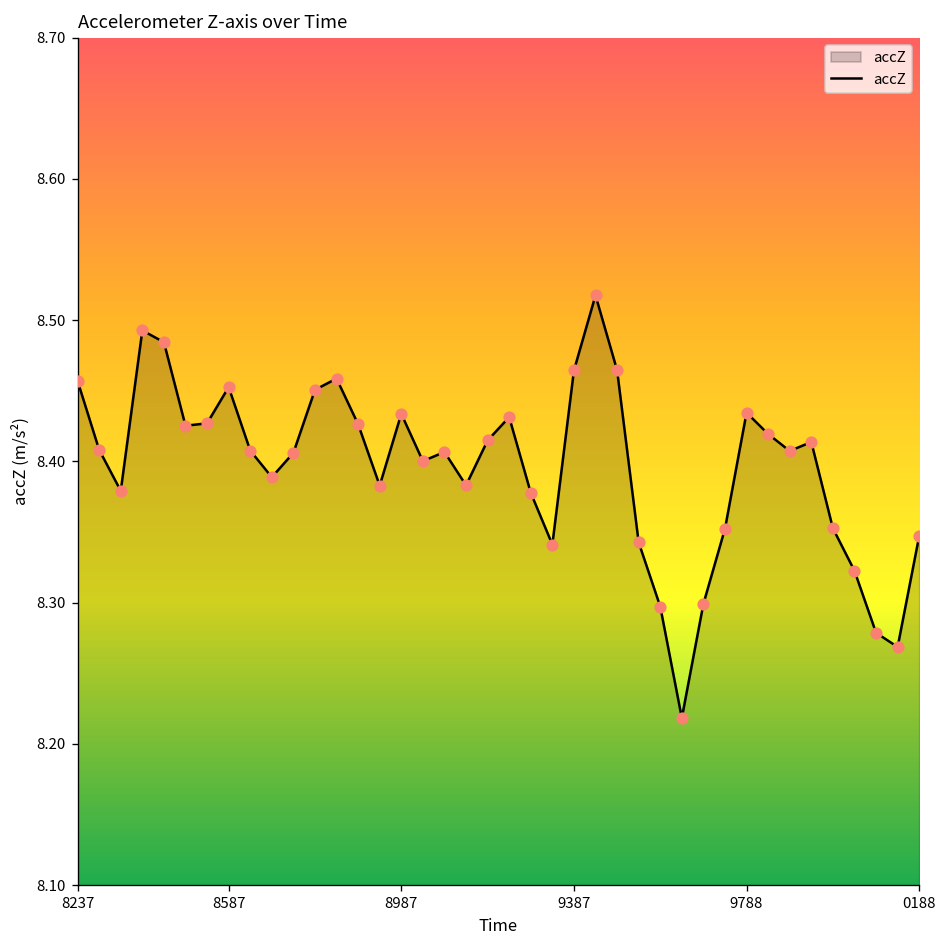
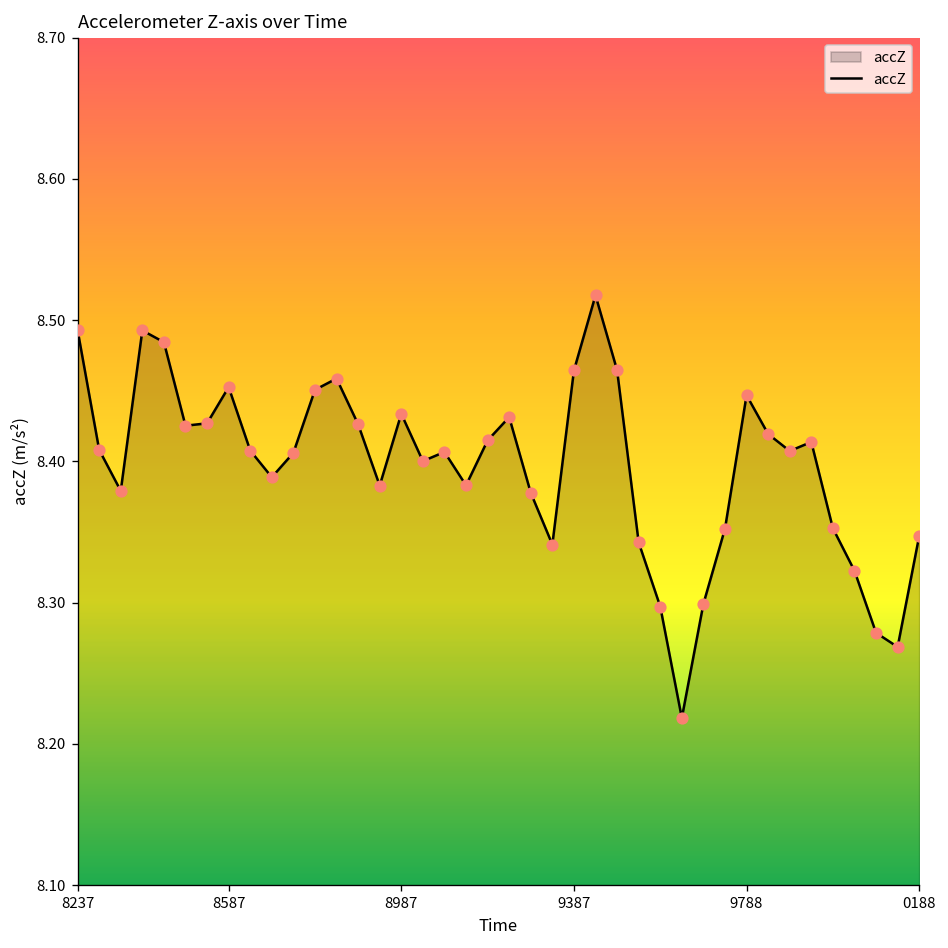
8237: 8.457 -> 8.493
9788: 8.435 -> 8.447
